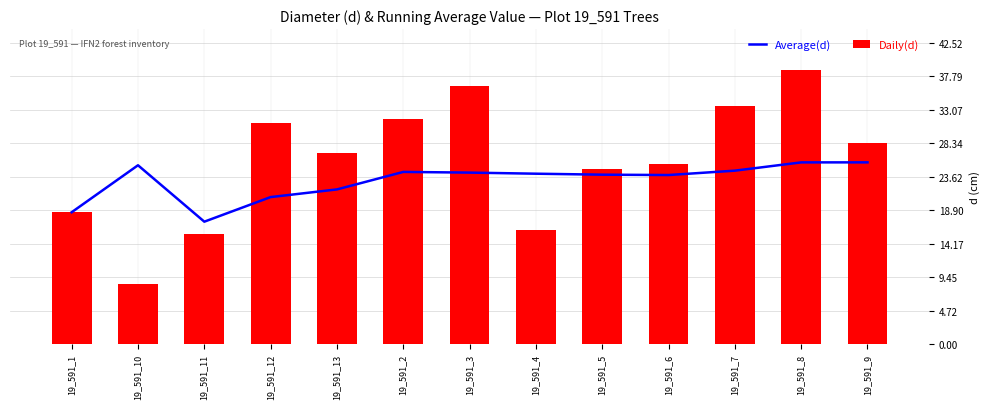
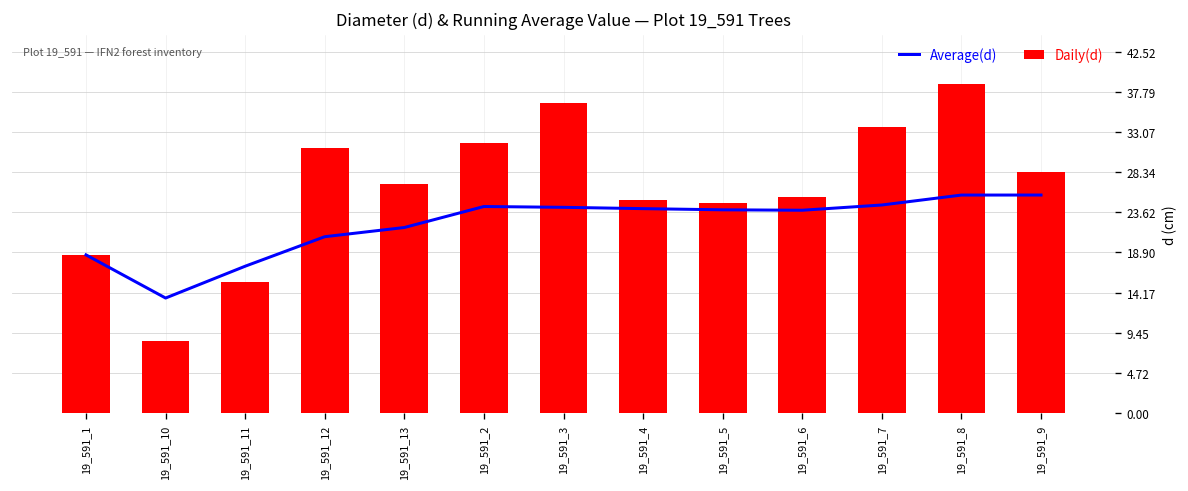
Average(d), 19_591_10: 25 -> 14
Daily(d), 19_591_4: 16 -> 25
